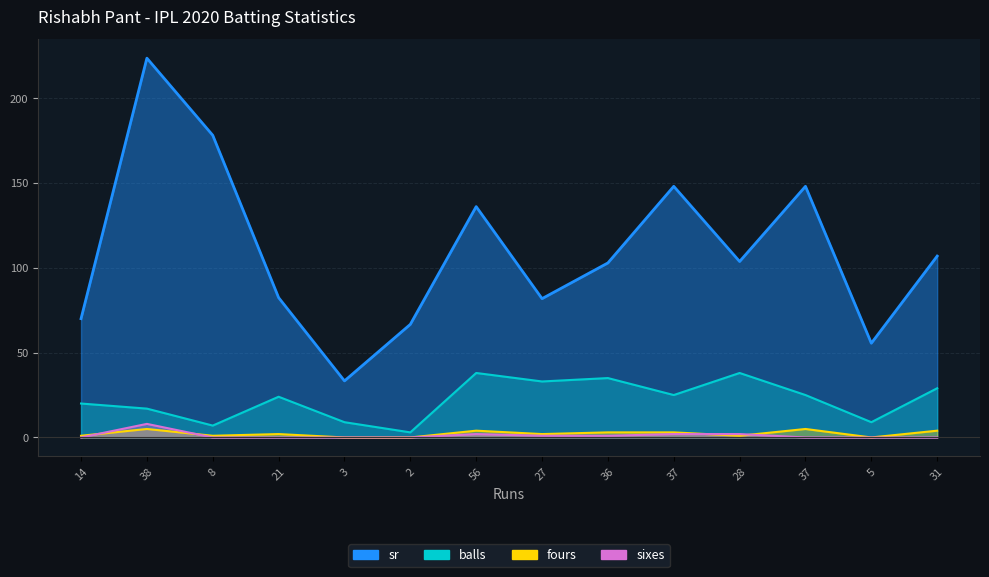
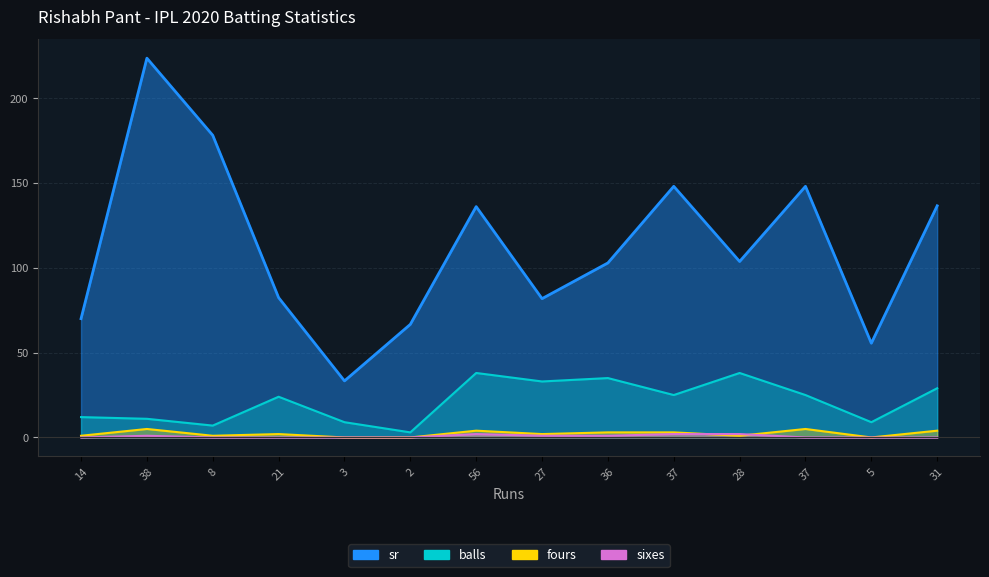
balls, 14: 20 -> 12
balls, 38: 17 -> 11
sixes, 38: 8 -> 1
sr, 31: 107 -> 137
